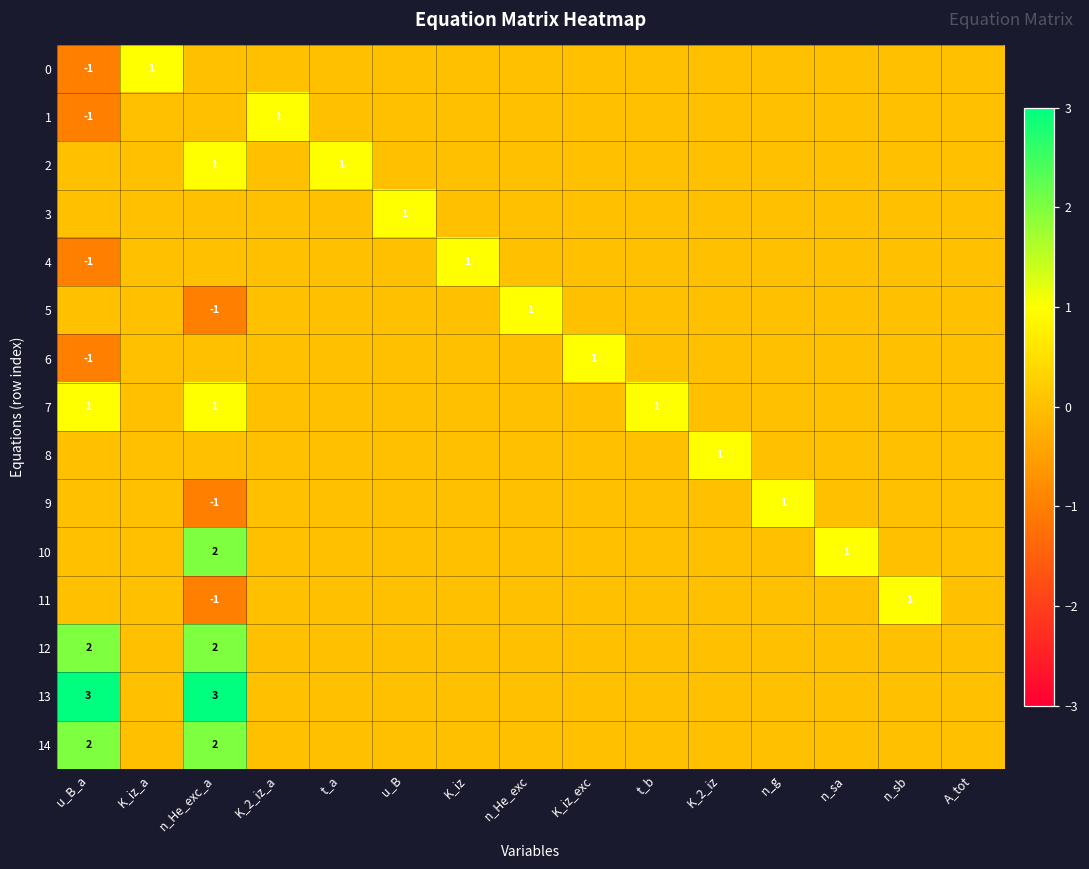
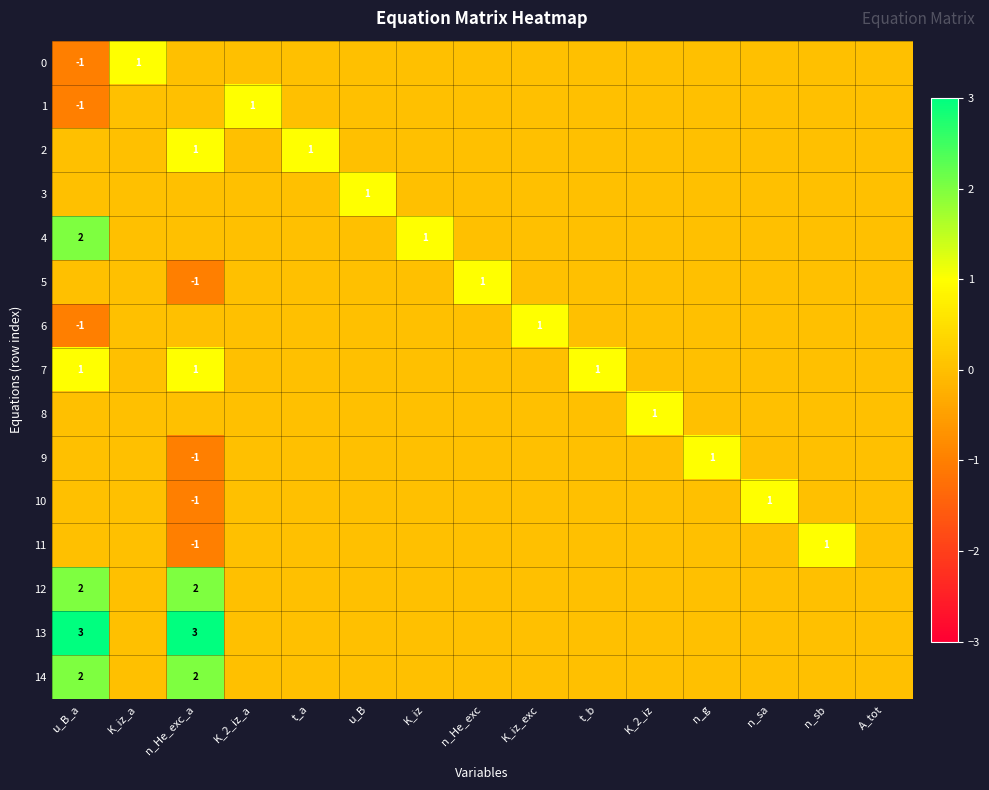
4, u_B_a: -1 -> 2
10, n_He_exc_a: 2 -> -1
